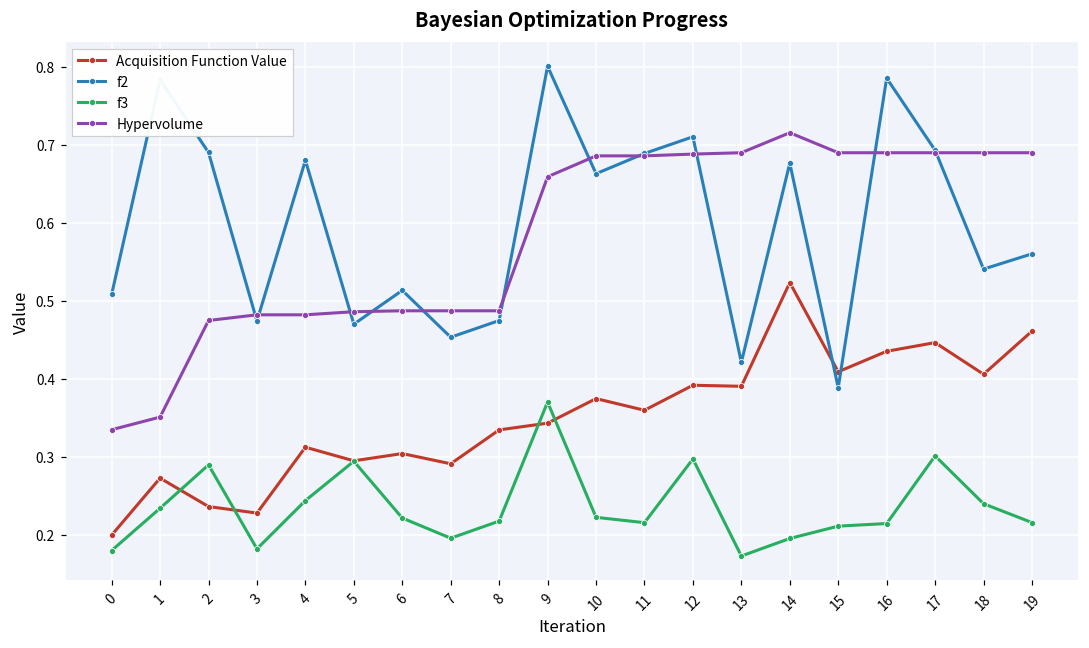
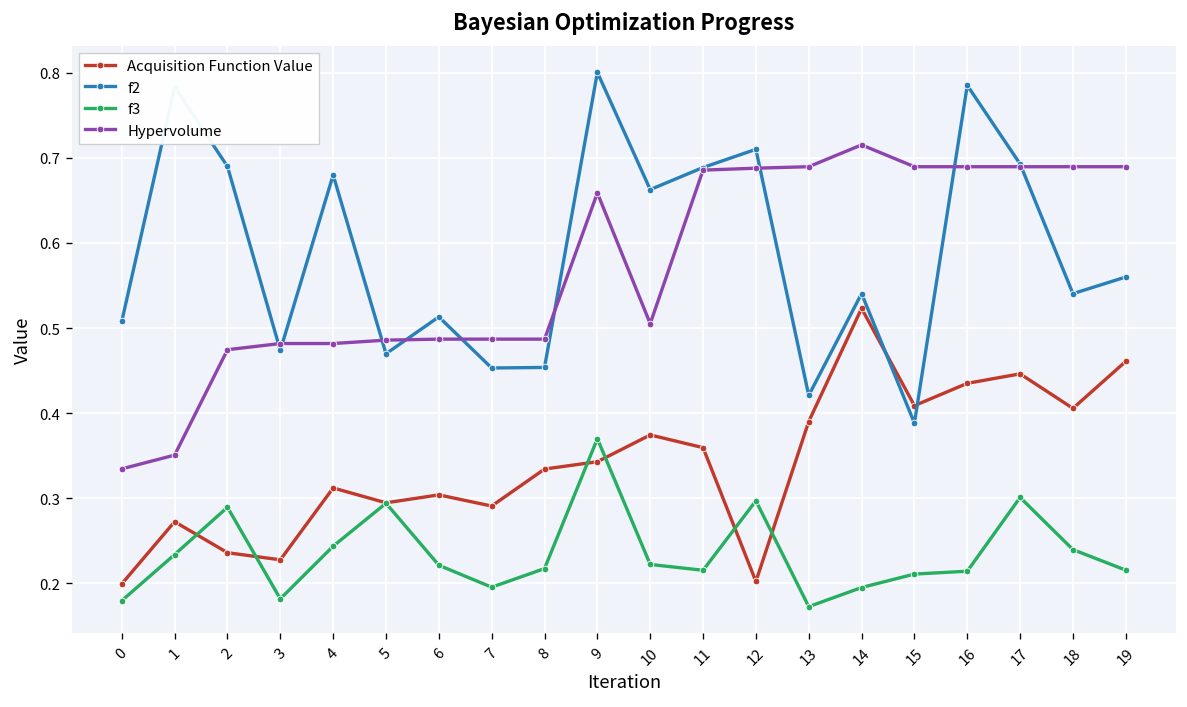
f2, 8: 0.47 -> 0.45
Hypervolume, 10: 0.69 -> 0.51
Acquisition Function Value, 12: 0.39 -> 0.20
f2, 14: 0.68 -> 0.54
